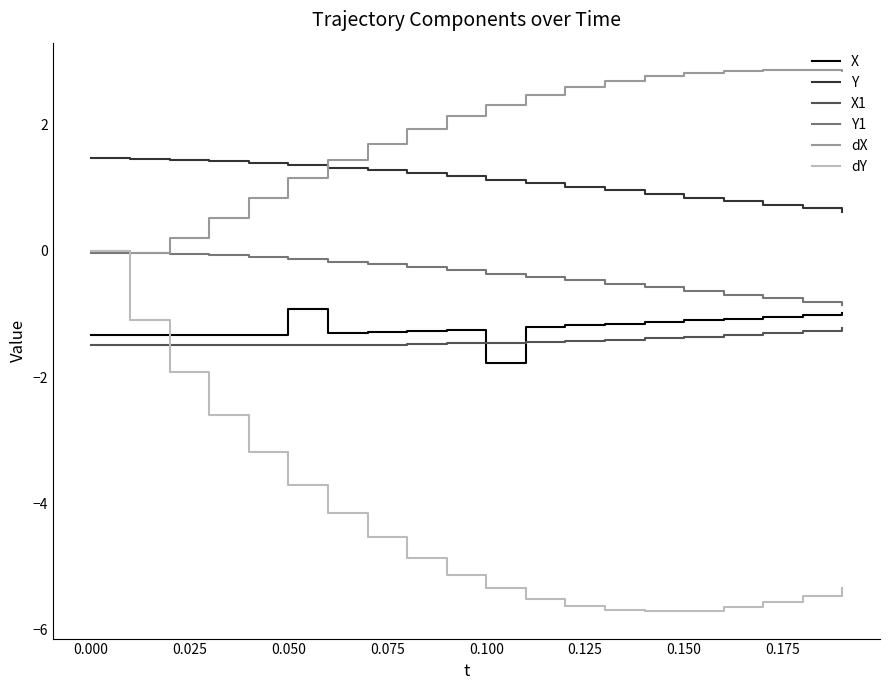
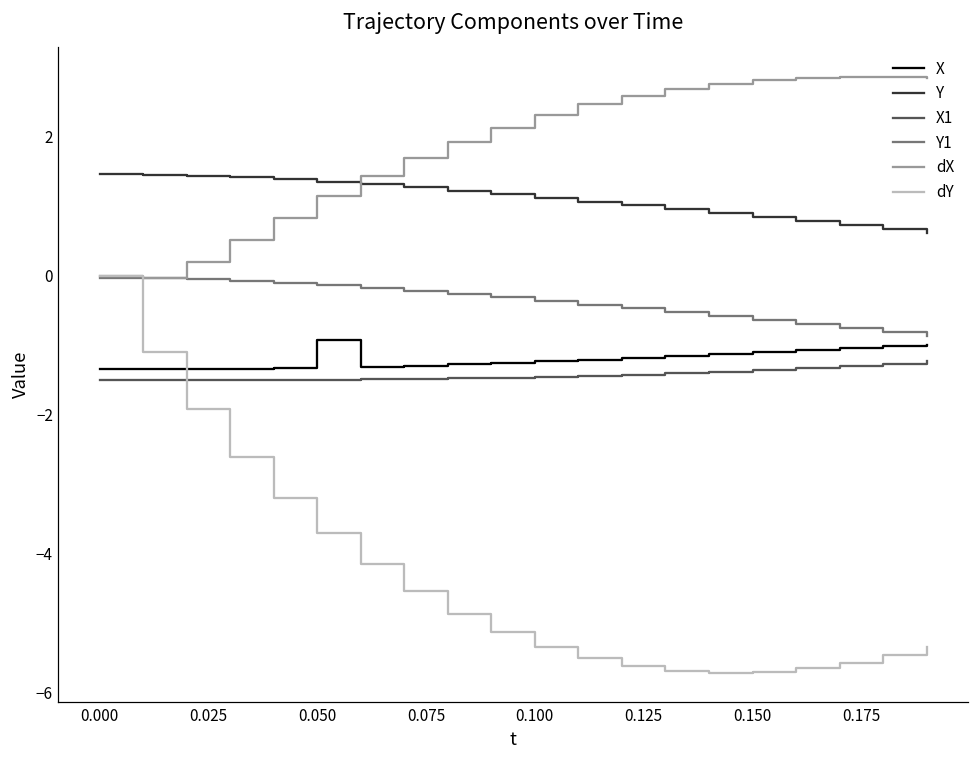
X, 0.100: -1.8 -> -1.2
